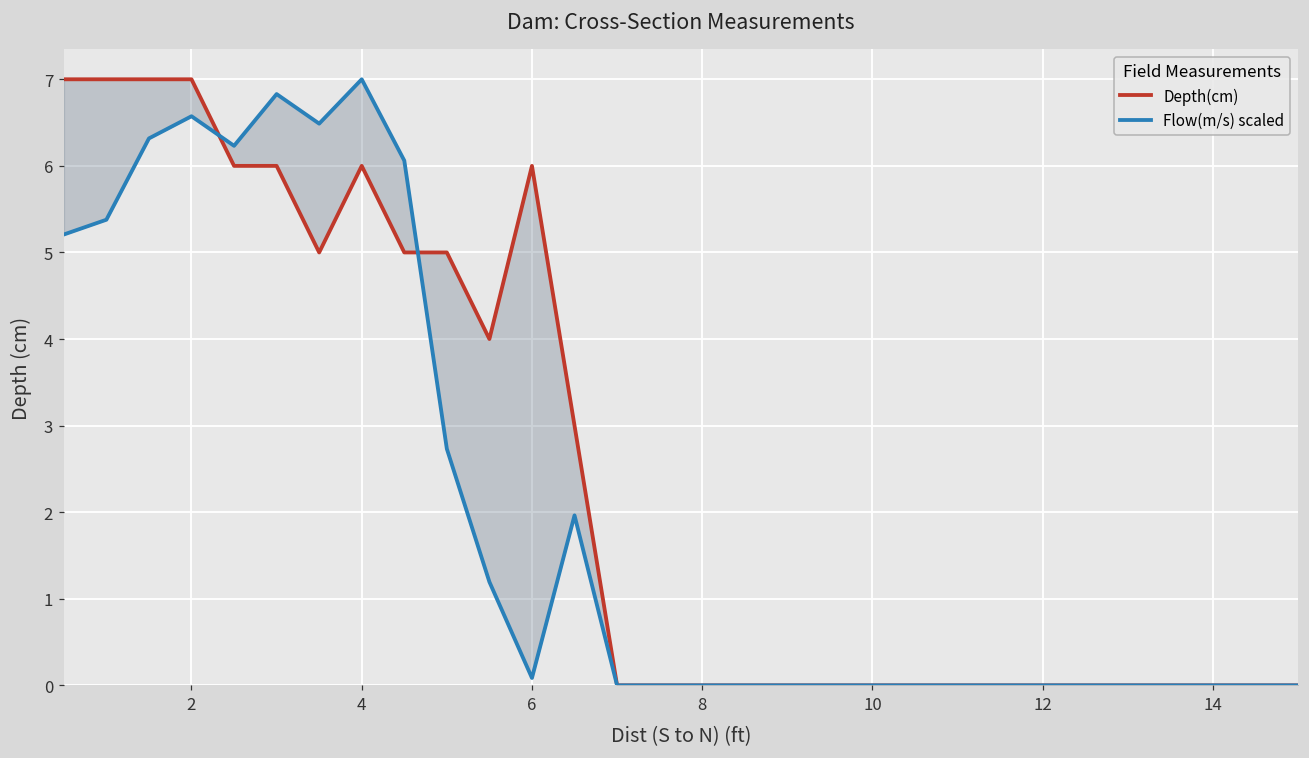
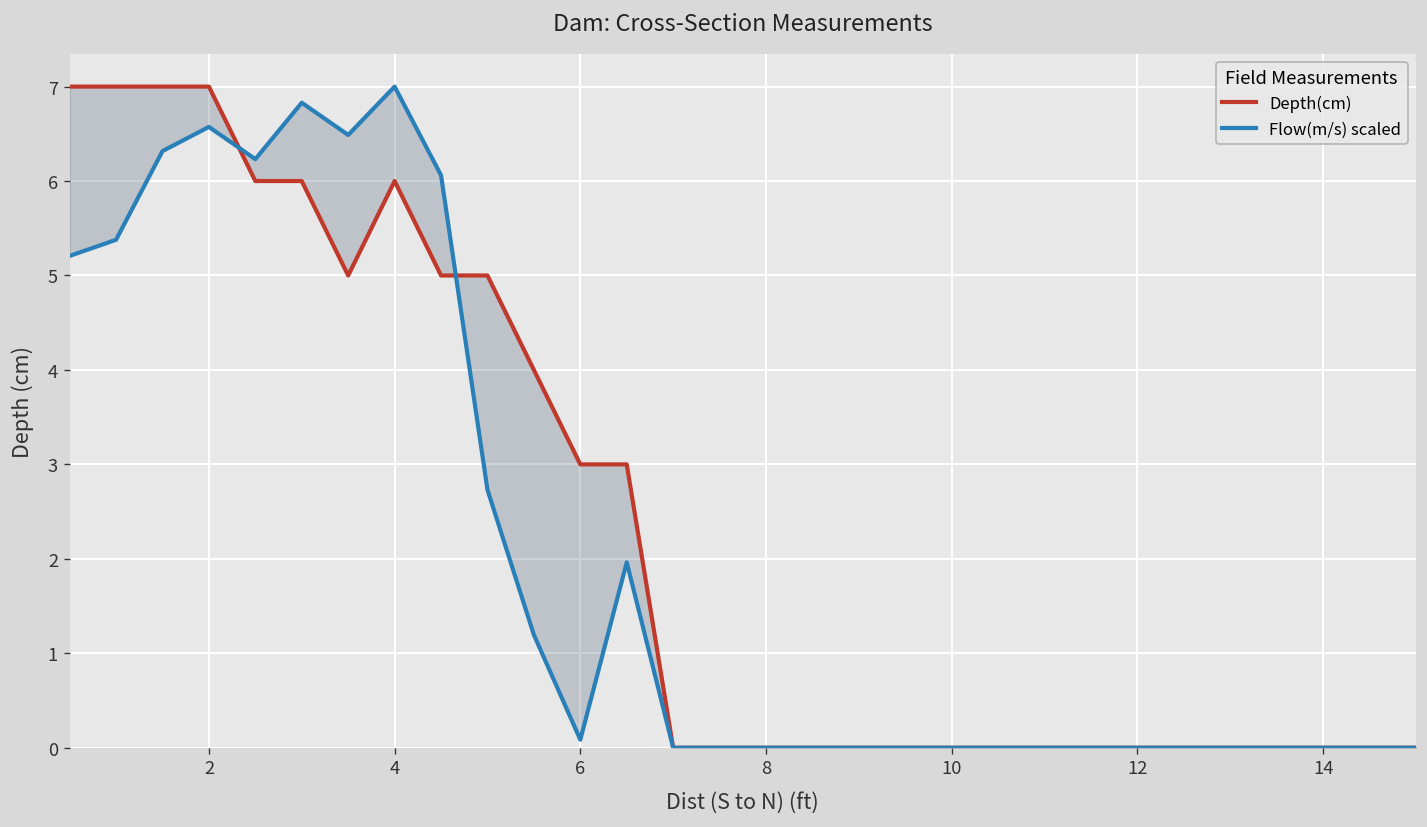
Depth(cm), 6: 6 -> 3
